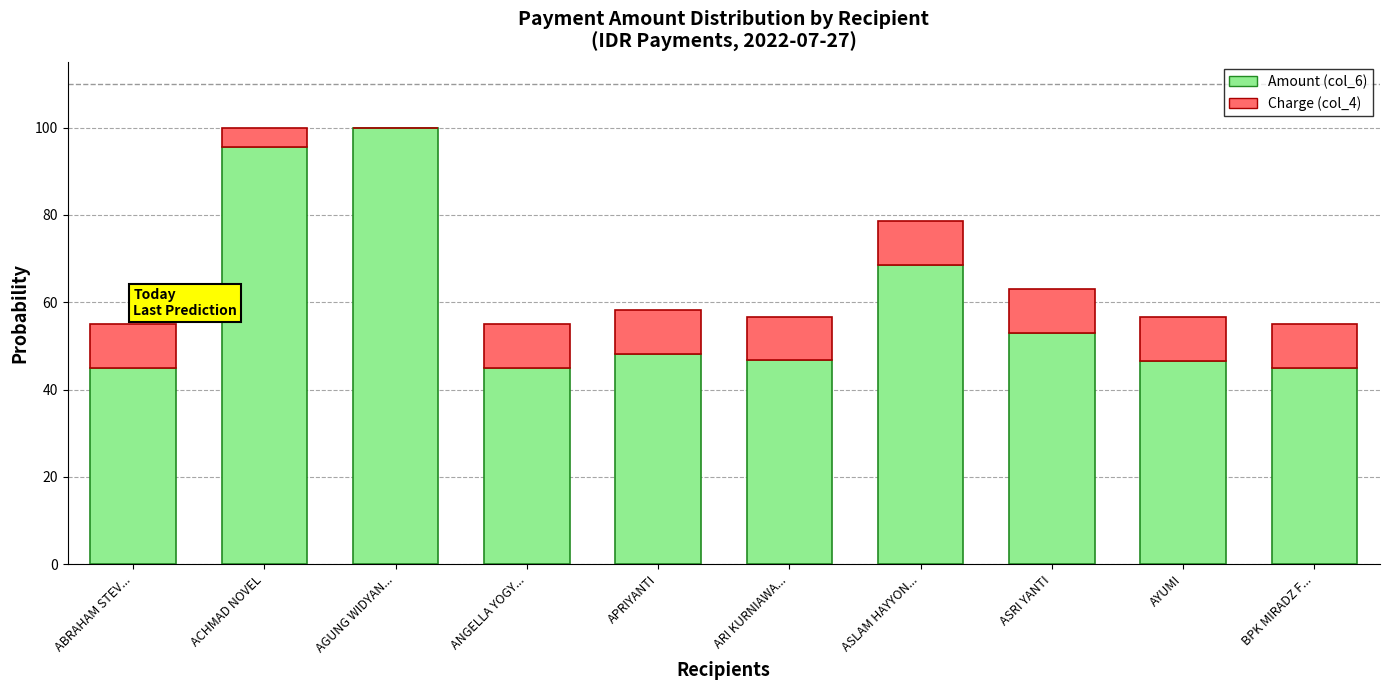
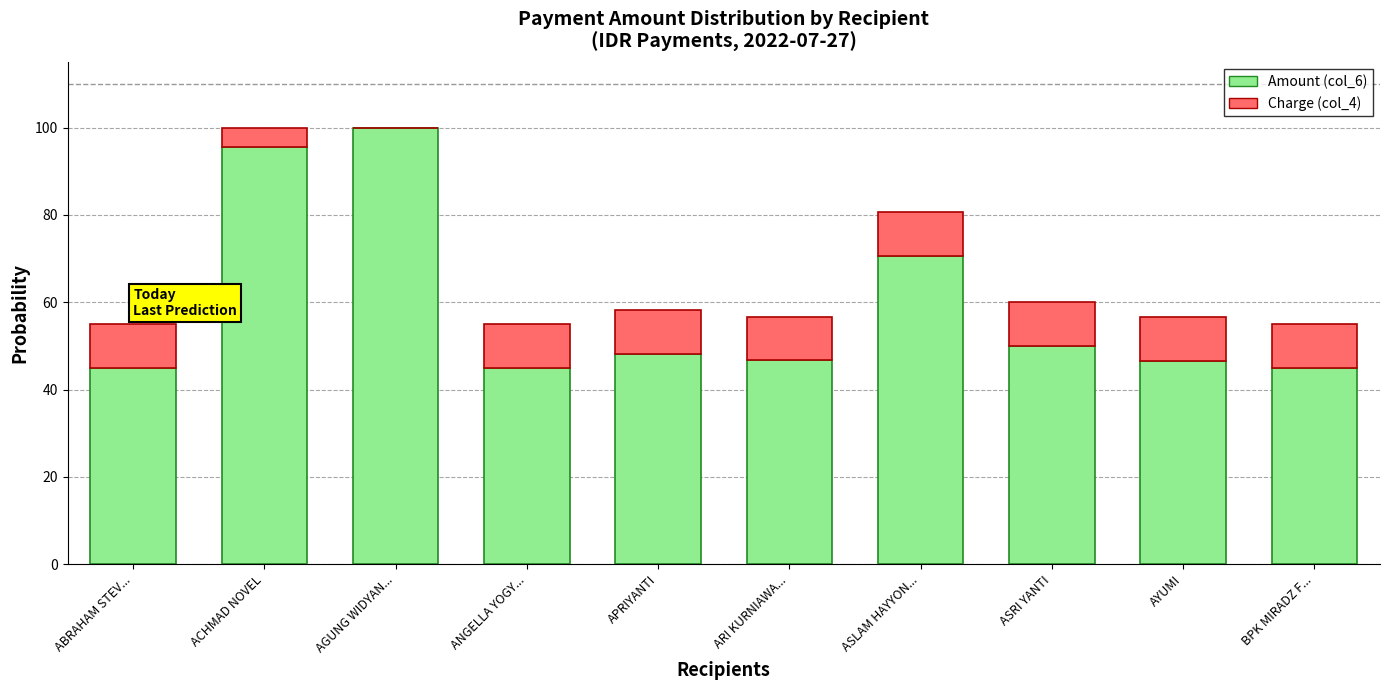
Amount (col_6), ASLAM HAYYON...: 68 -> 71
Amount (col_6), ASRI YANTI: 53 -> 50
